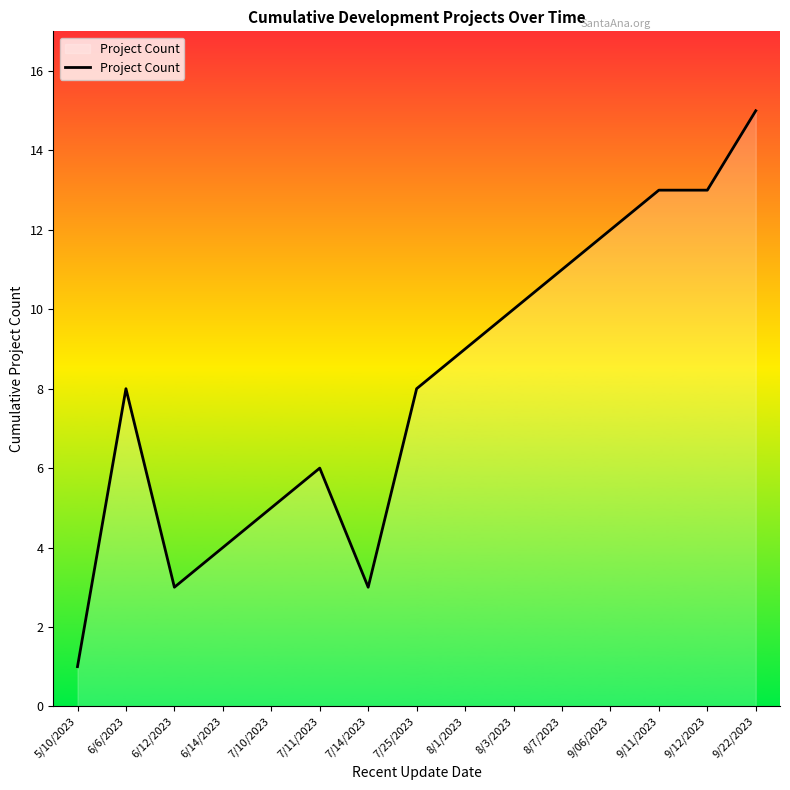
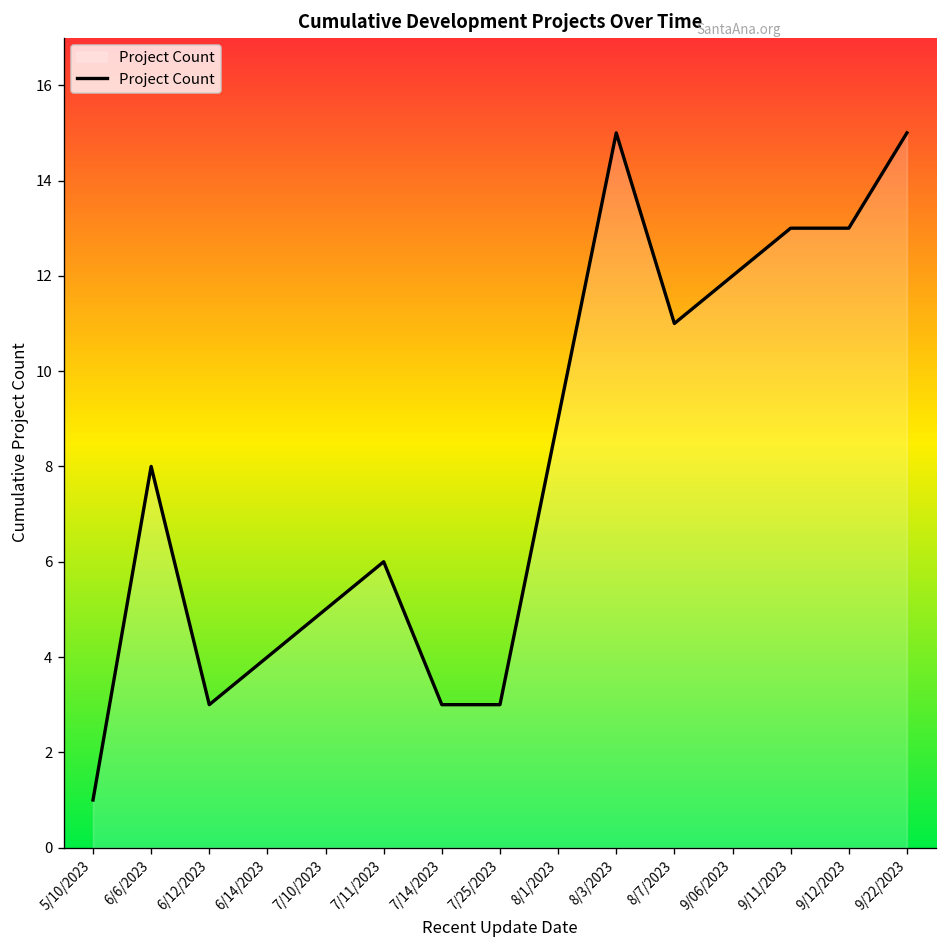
7/25/2023: 8 -> 3
8/3/2023: 10 -> 15
